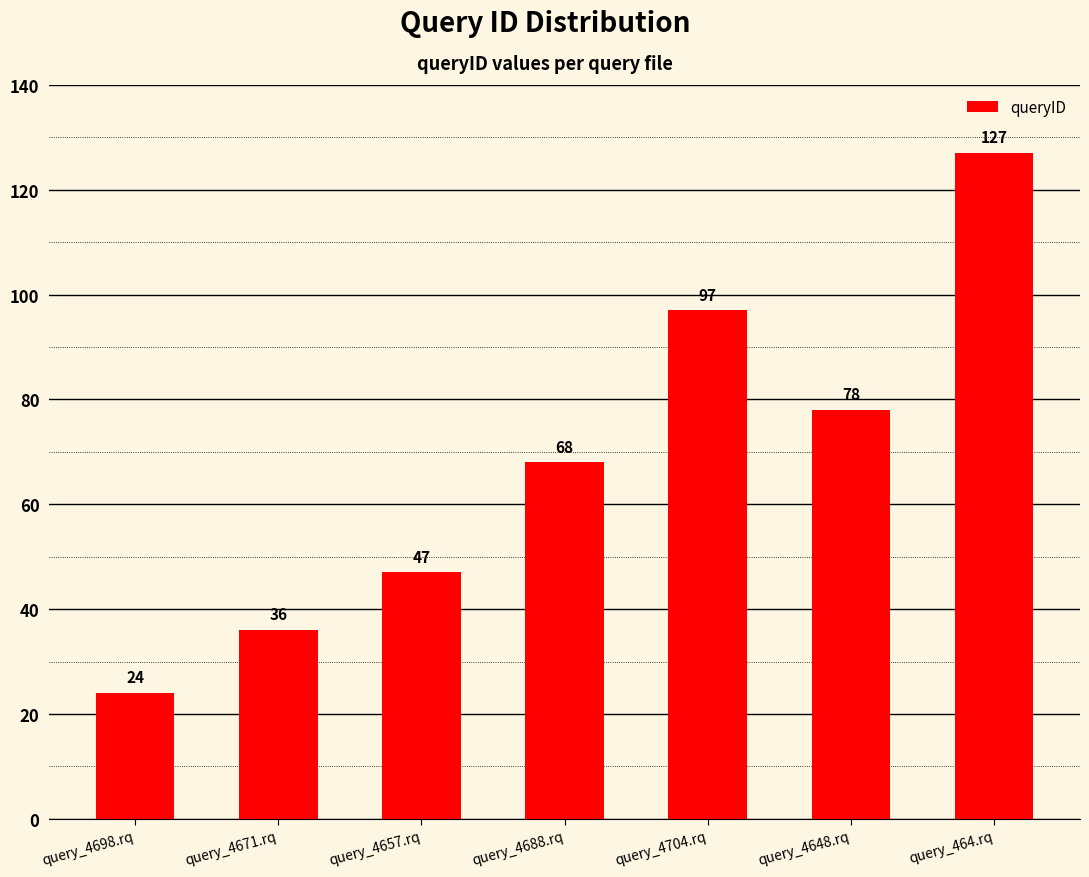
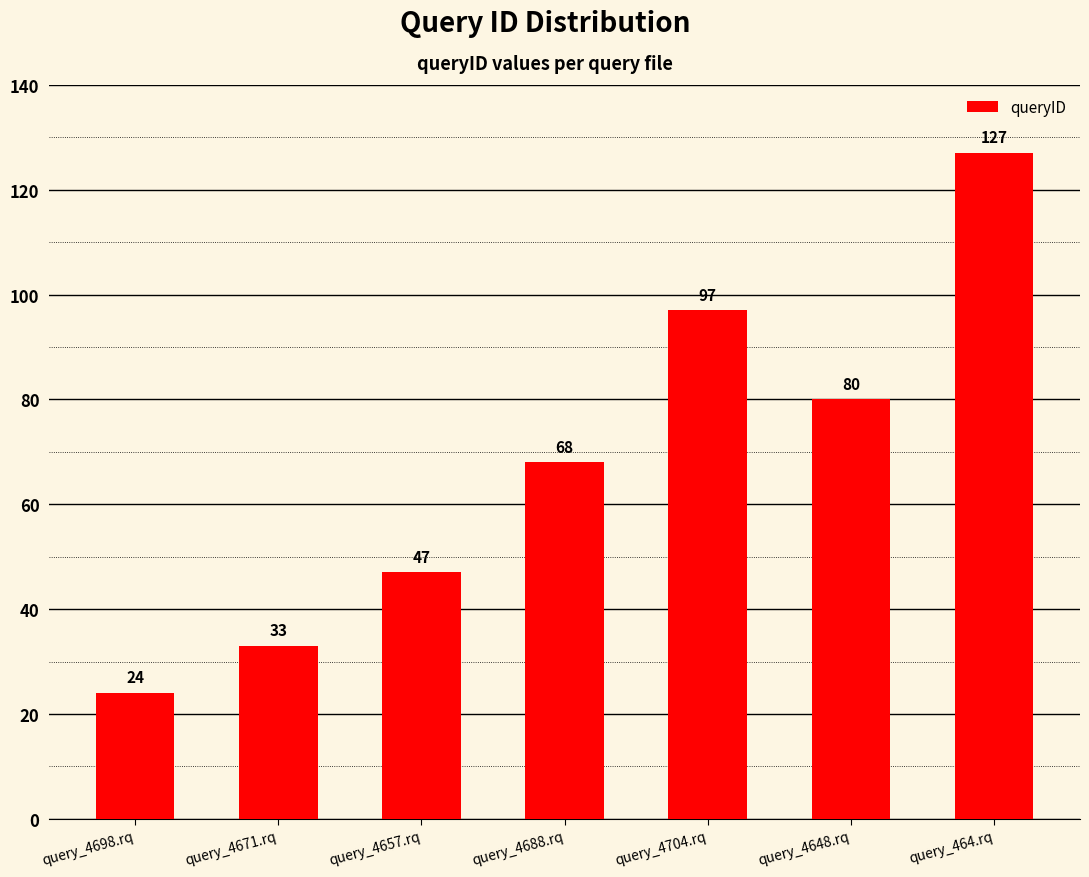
query_4671.rq: 36 -> 33
query_4648.rq: 78 -> 80
